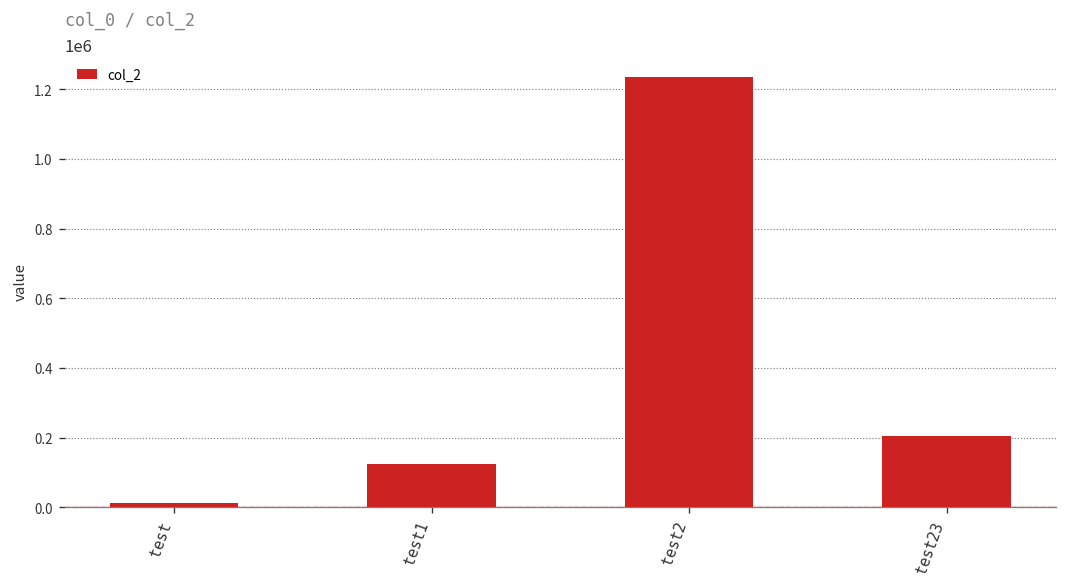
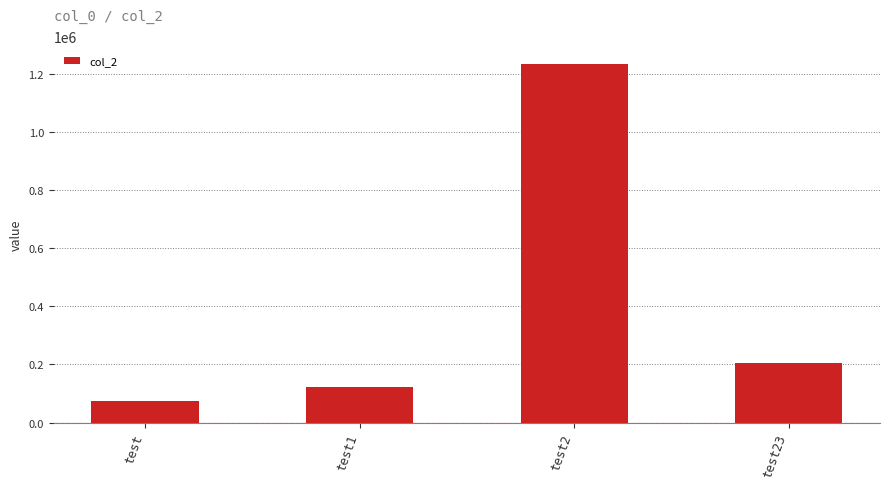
test: 10000 -> 80000
